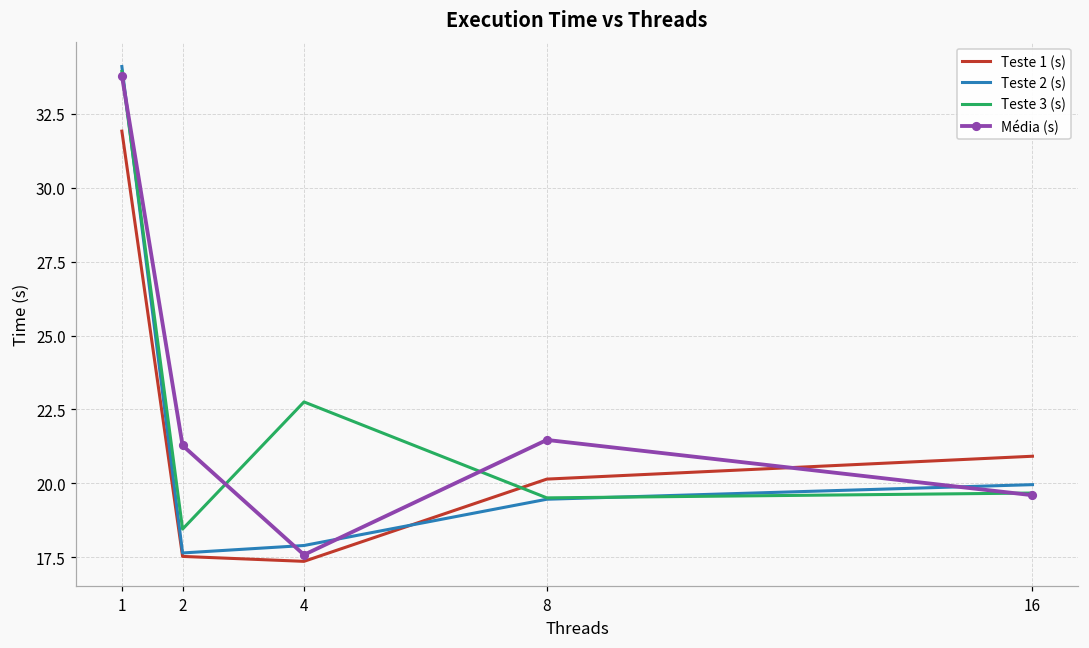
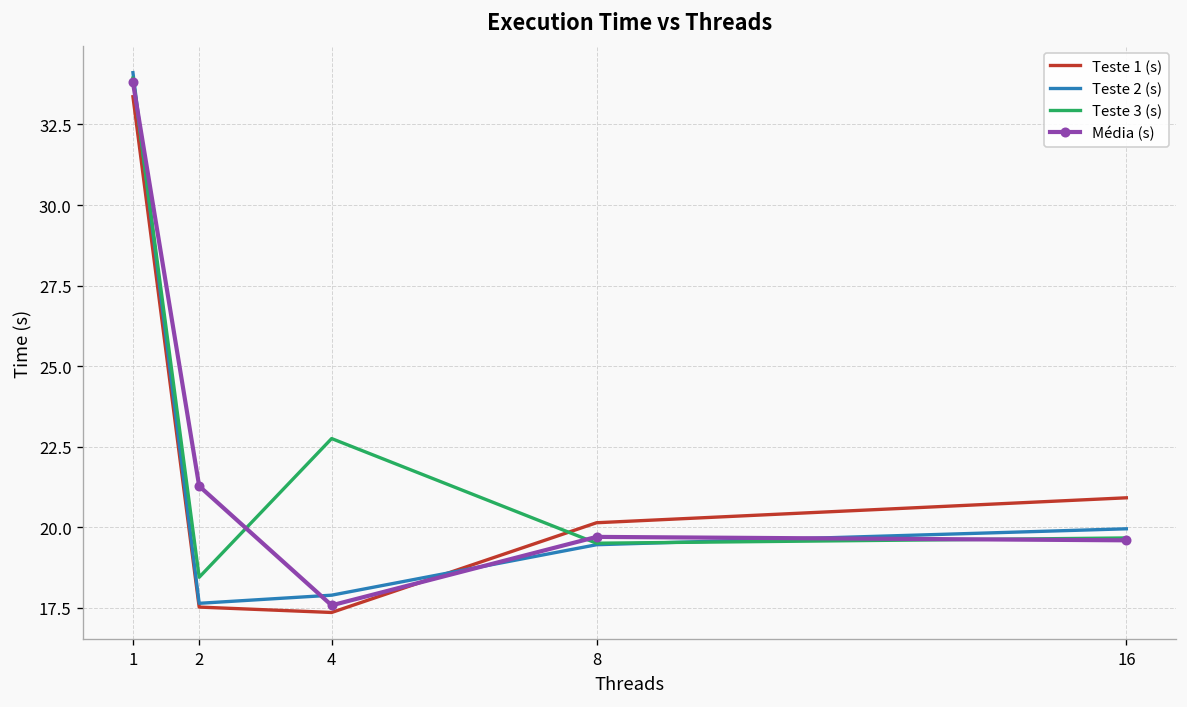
Teste 1 (s), 1: 31.9 -> 33.4
Média (s), 8: 21.5 -> 19.7
